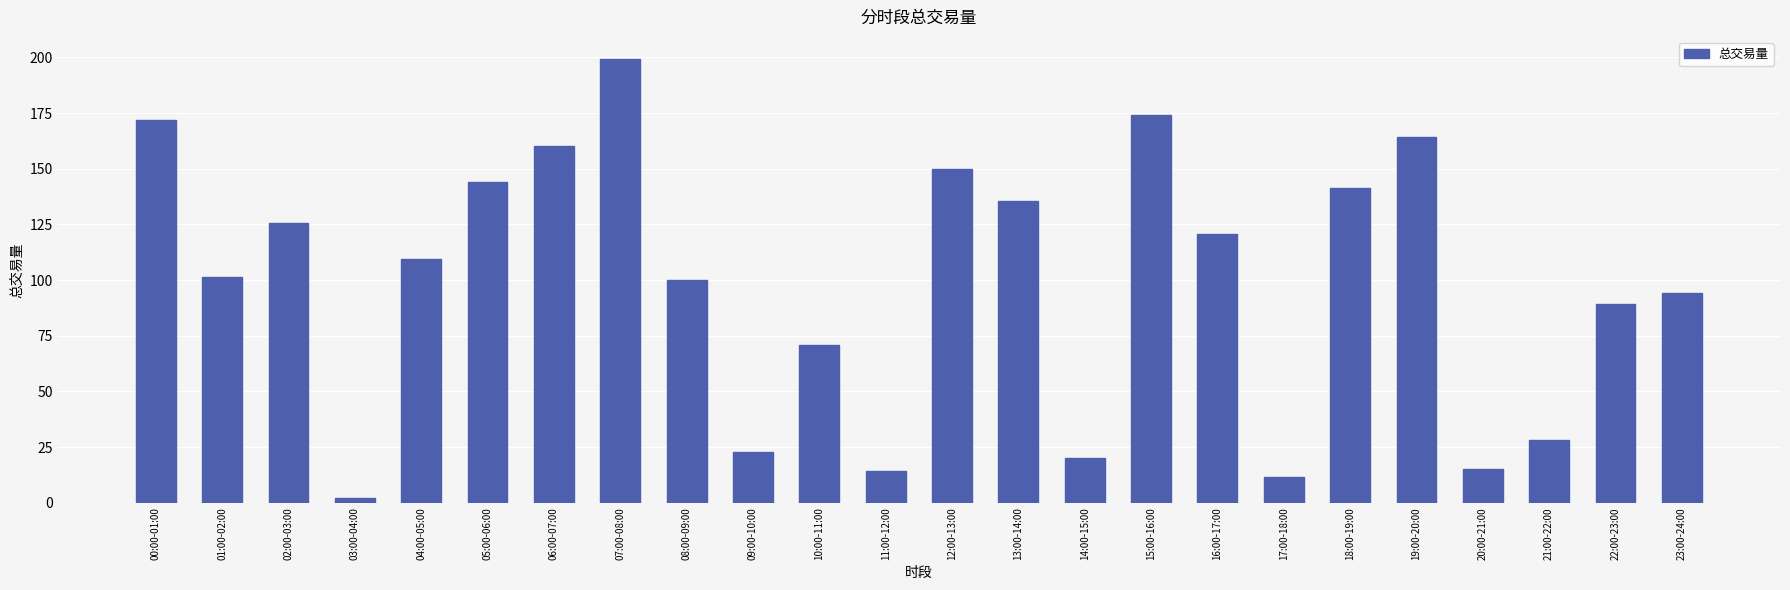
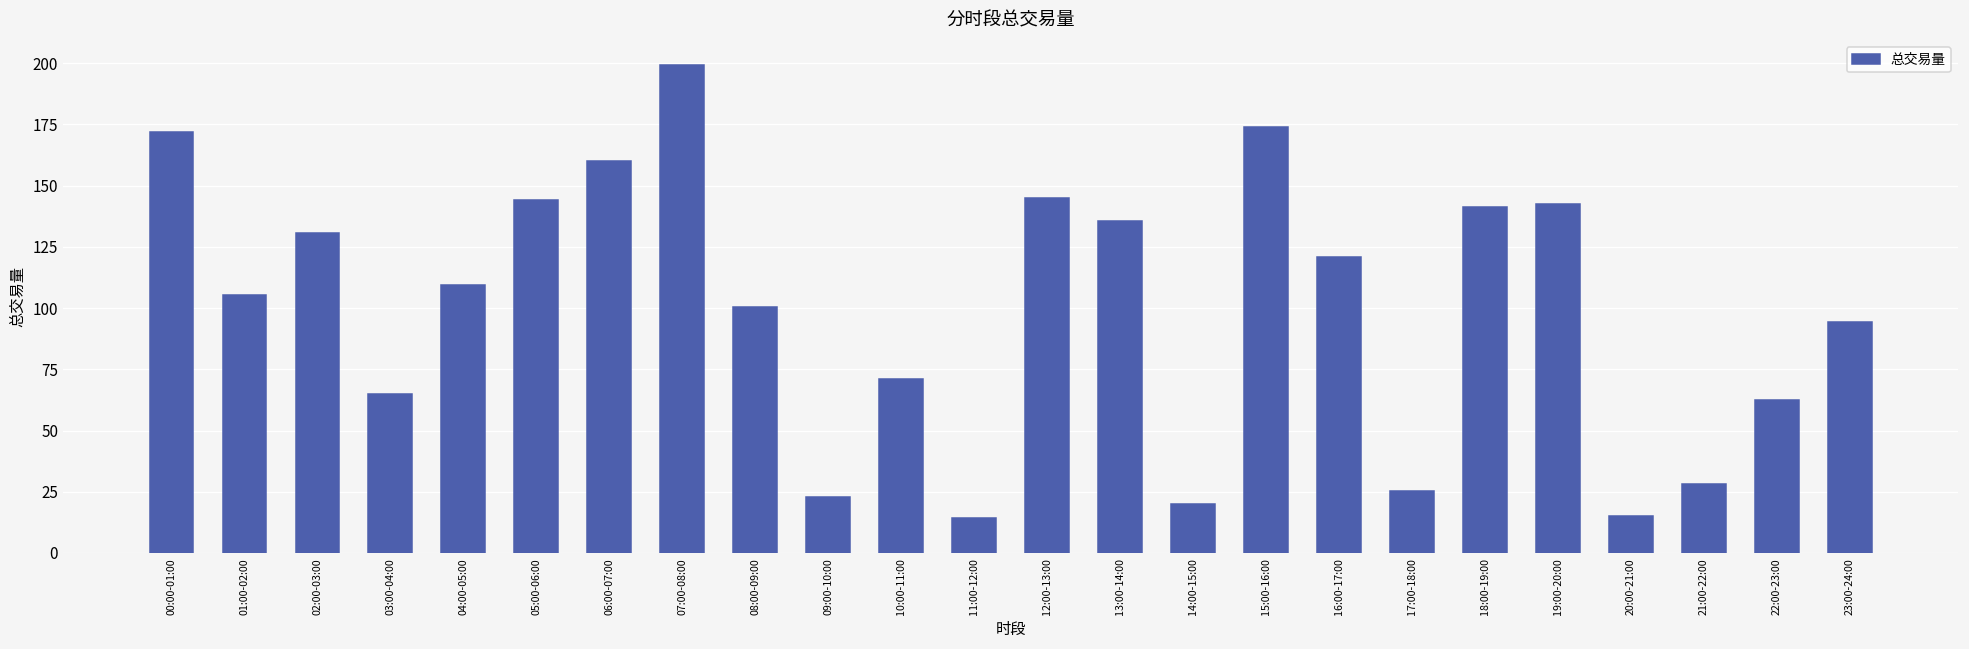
01:00-02:00: 101 -> 105
02:00-03:00: 126 -> 131
03:00-04:00: 2 -> 65
12:00-13:00: 150 -> 145
17:00-18:00: 12 -> 25
19:00-20:00: 164 -> 143
22:00-23:00: 89 -> 63
